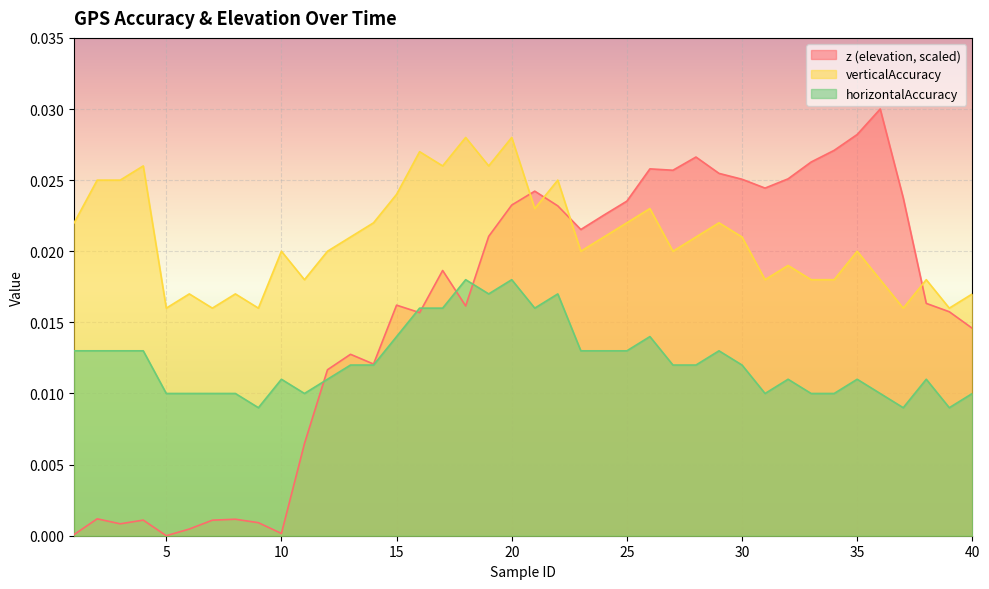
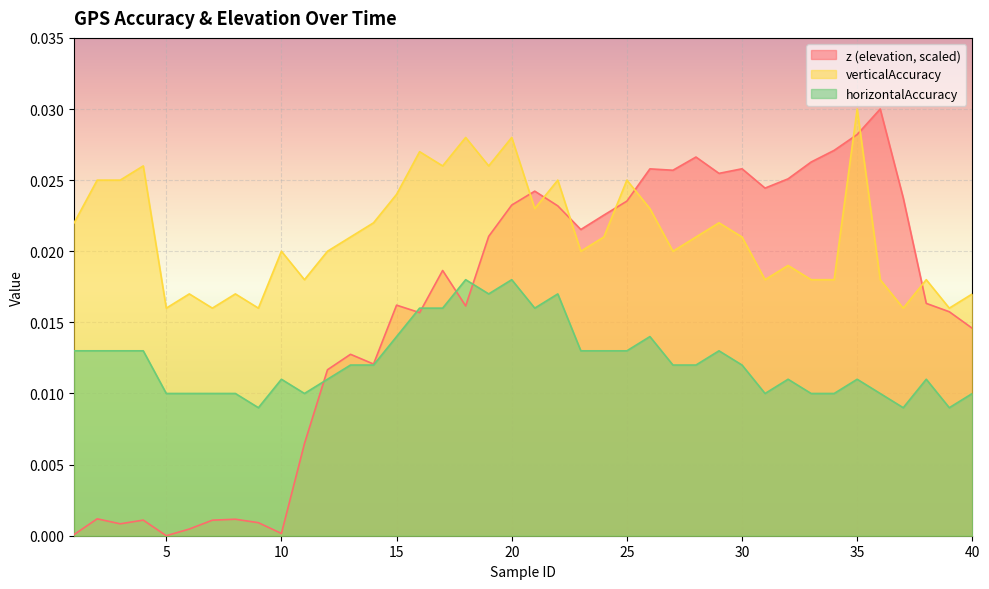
verticalAccuracy, 25: 0.022 -> 0.025
z (elevation, scaled), 30: 0.0251 -> 0.0258
verticalAccuracy, 35: 0.02 -> 0.03
